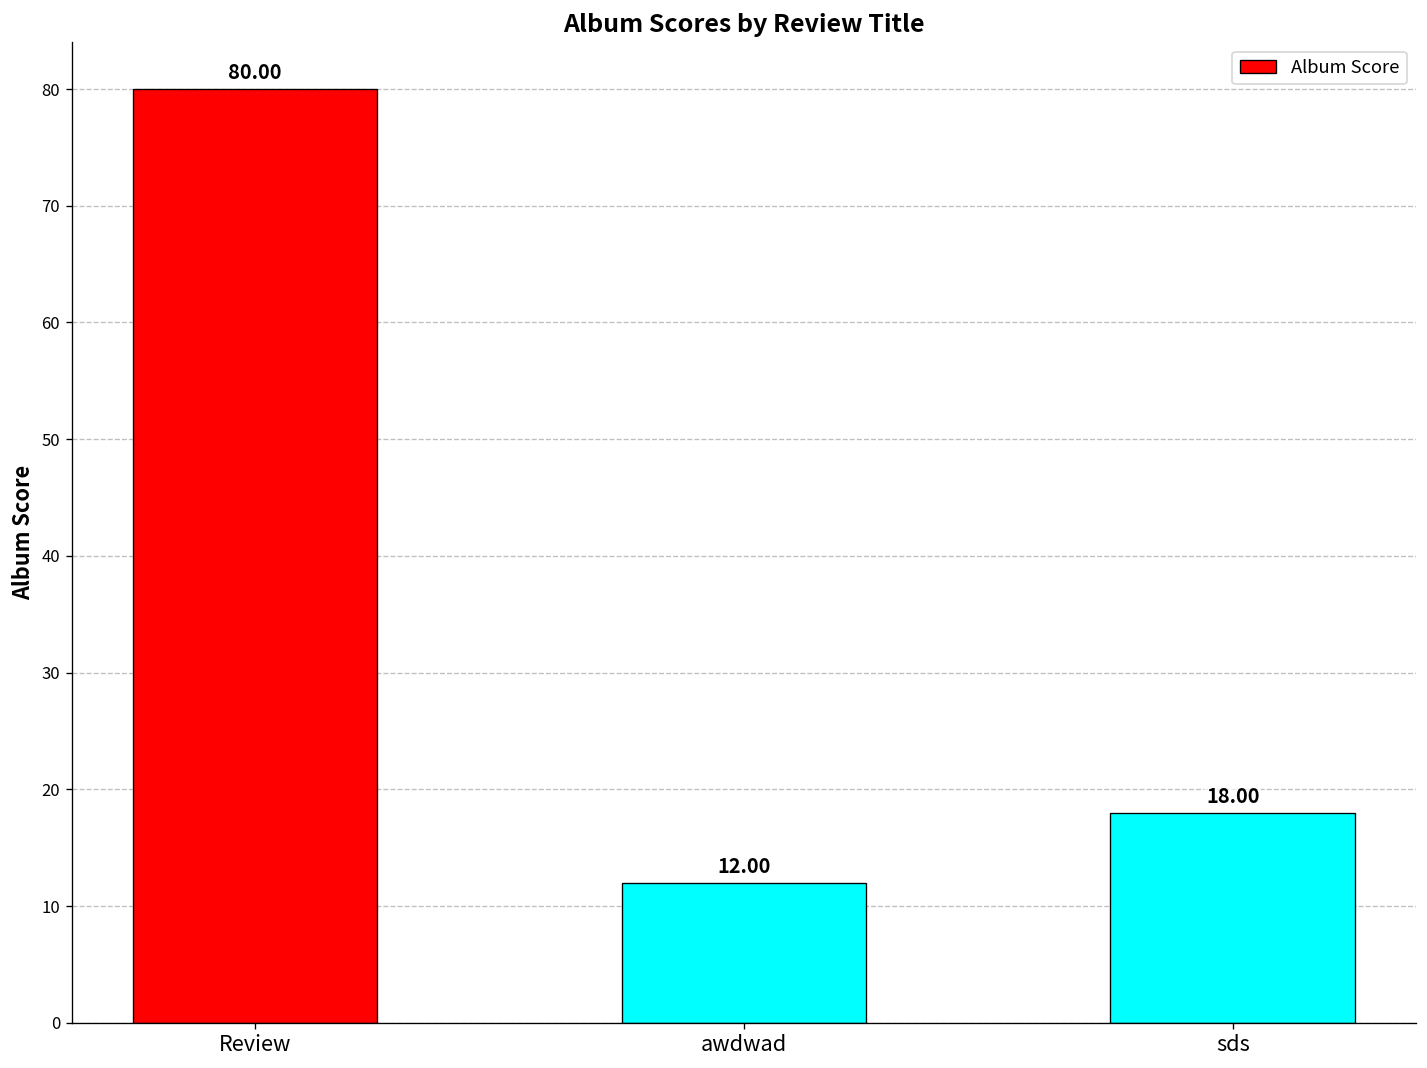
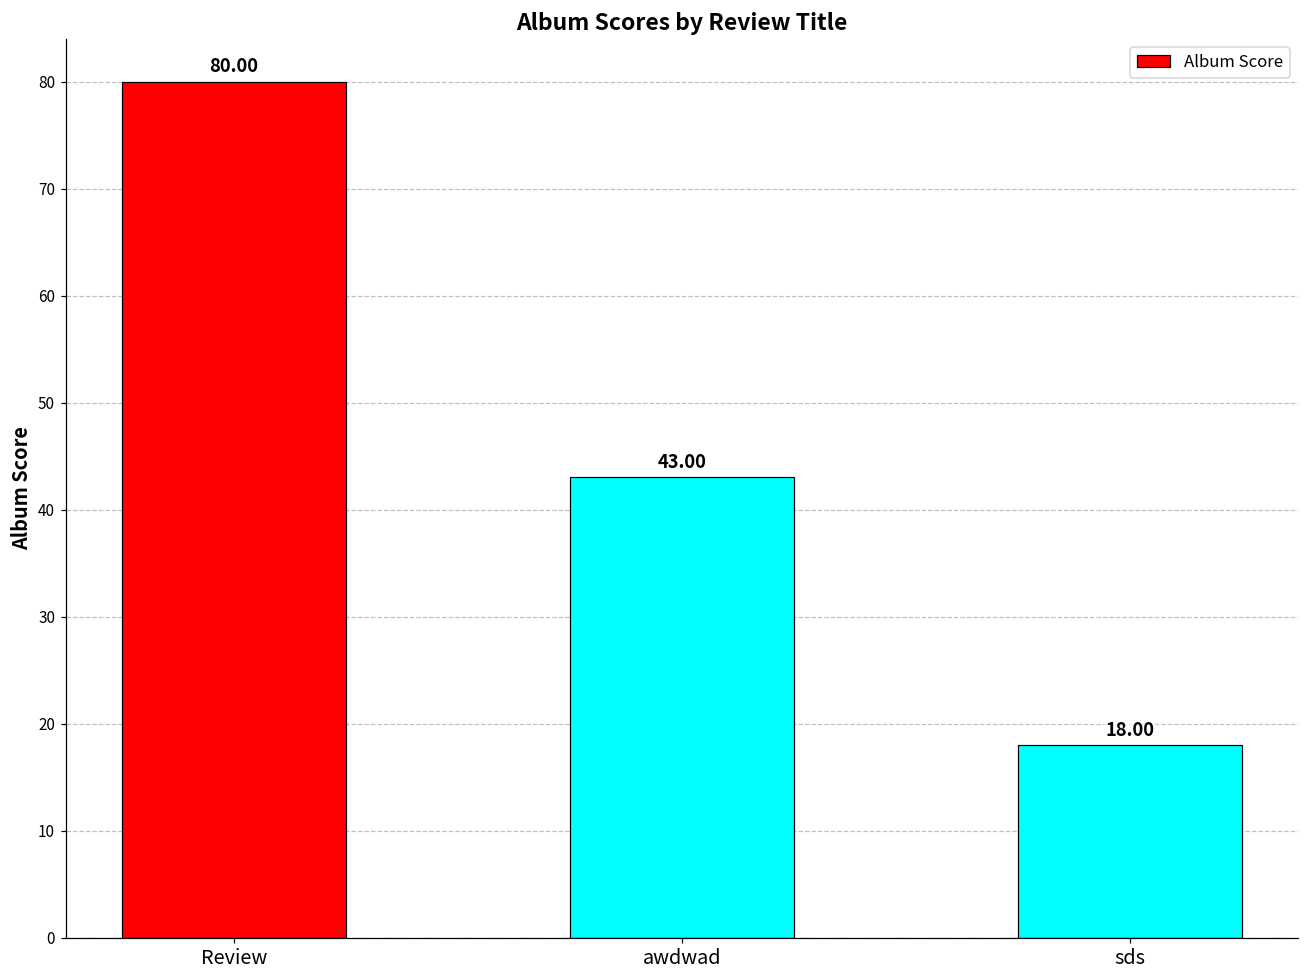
awdwad: 12.00 -> 43.00
